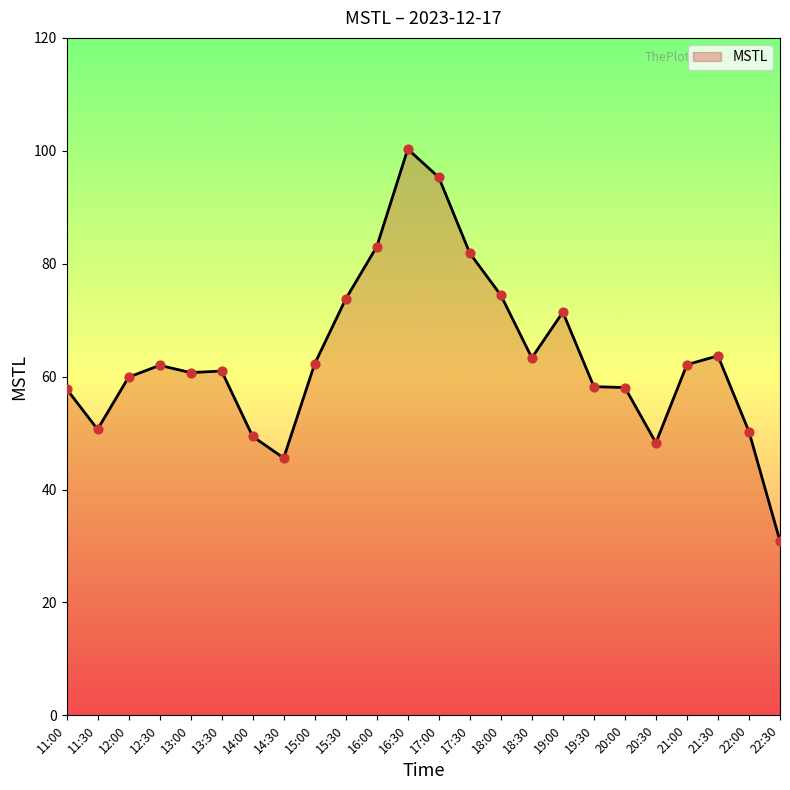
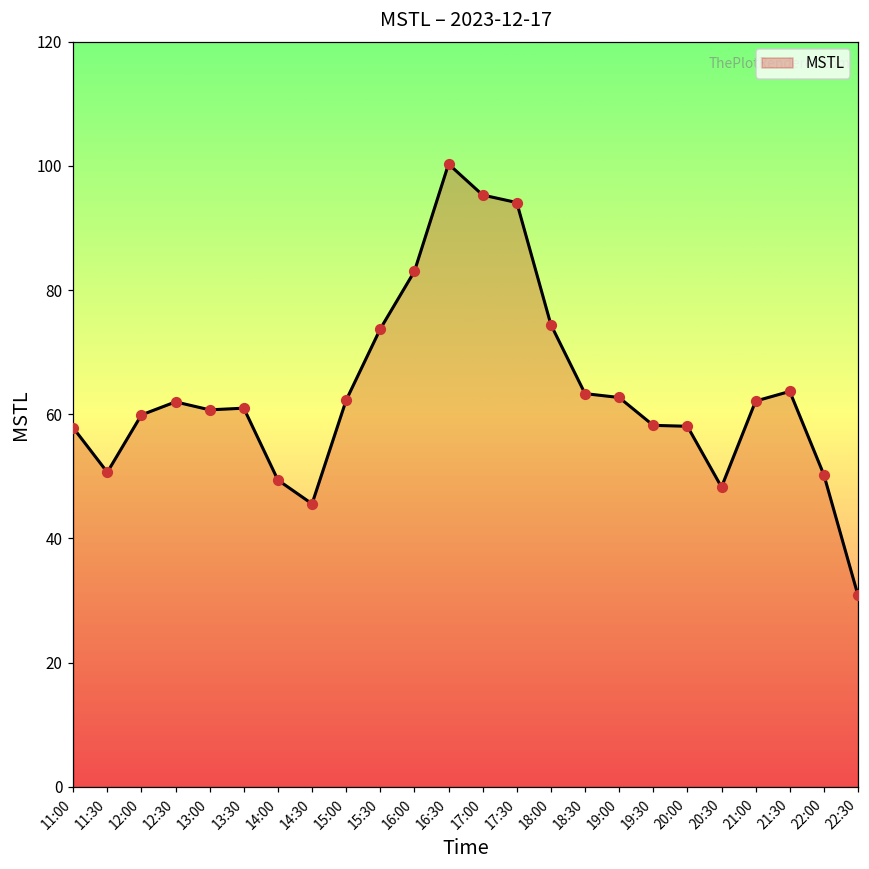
17:30: 82 -> 94
19:00: 71 -> 63
